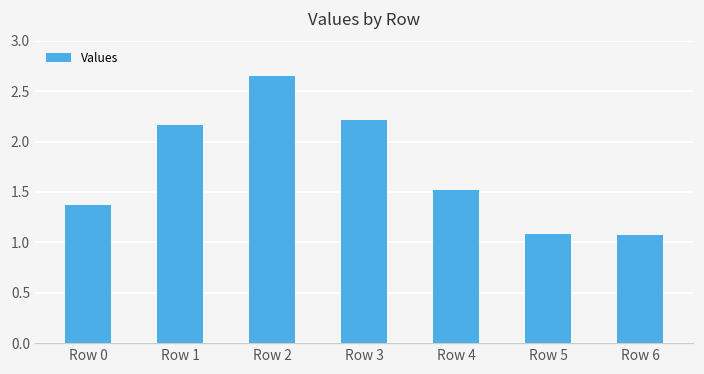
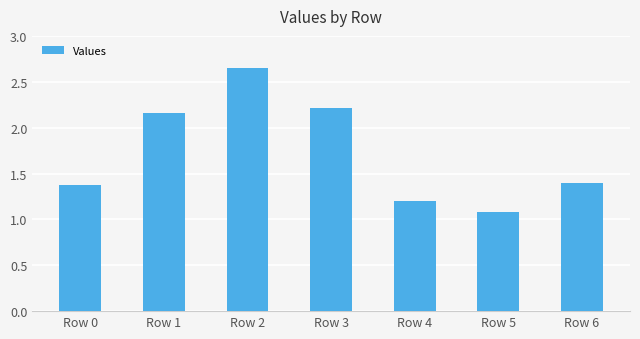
Row 4: 1.5 -> 1.2
Row 6: 1.1 -> 1.4
